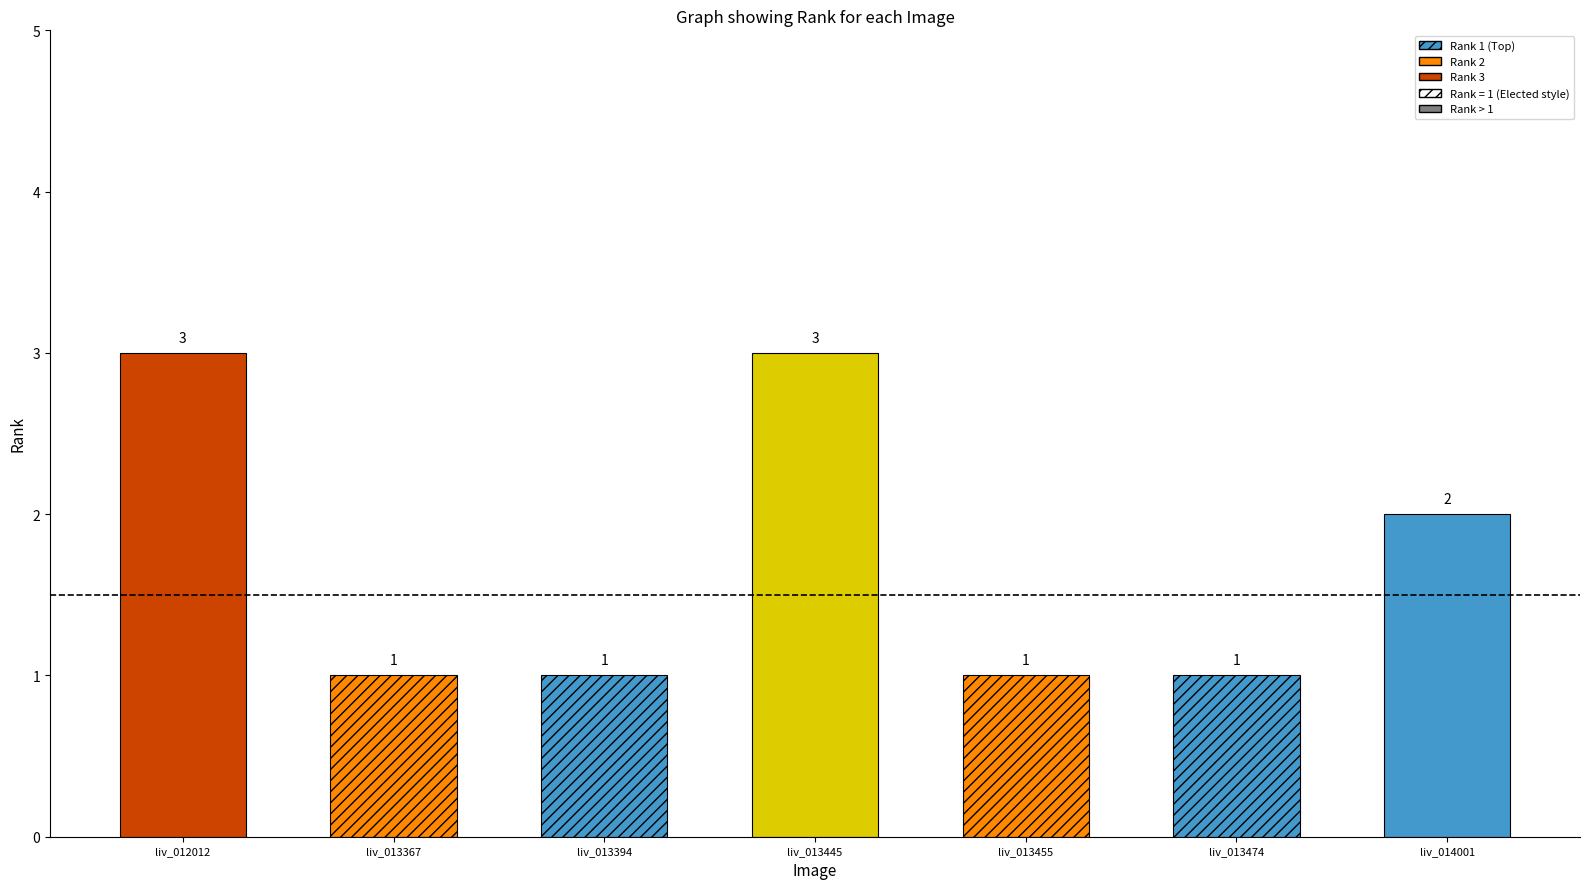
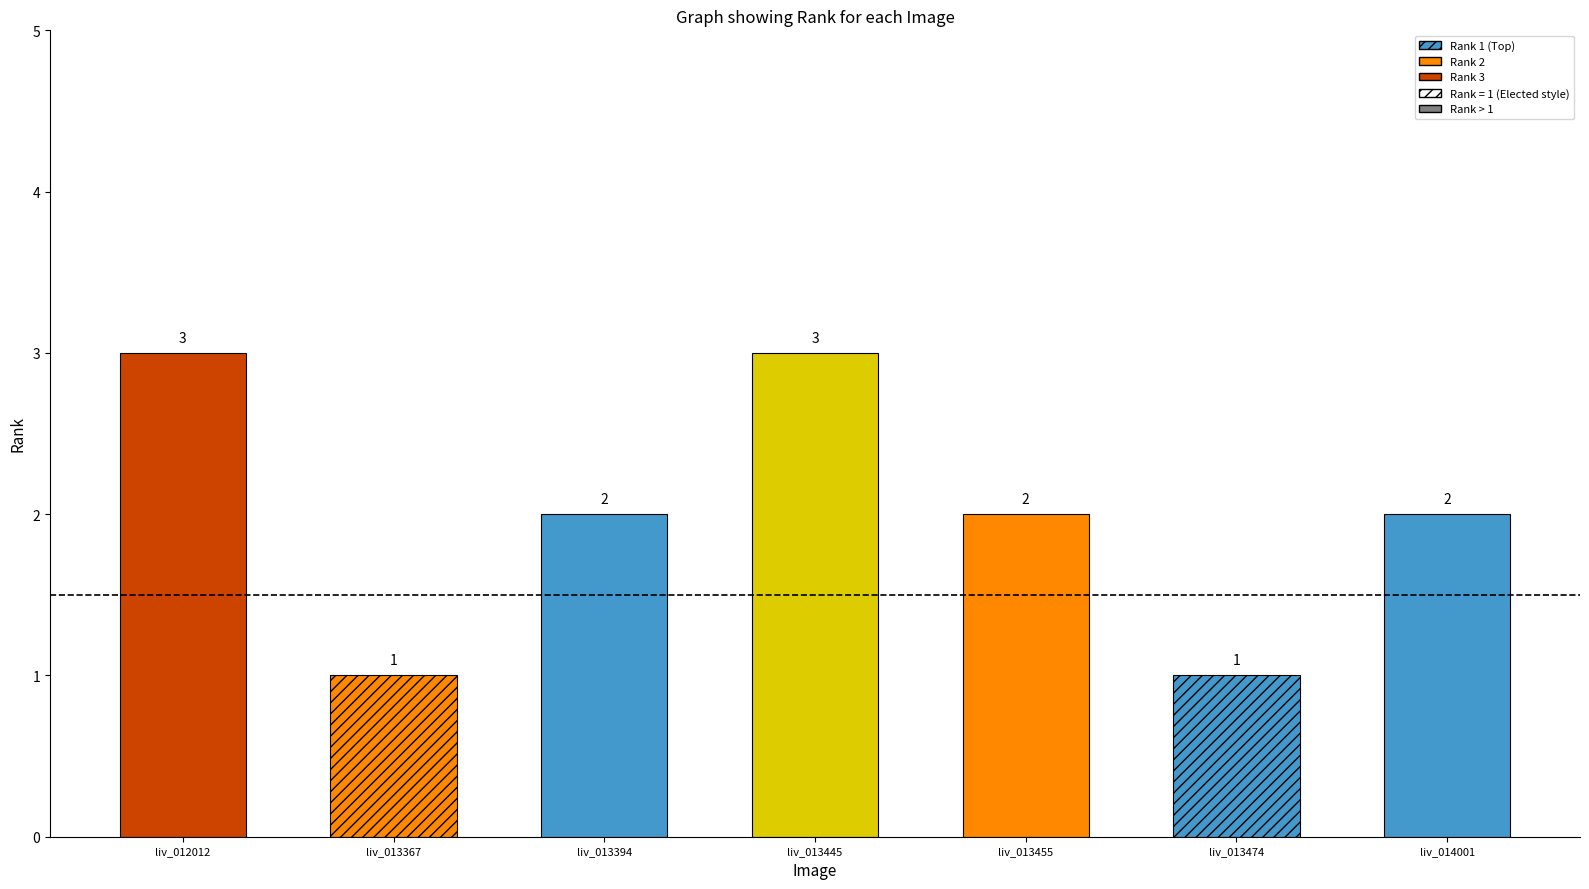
liv_013394: 1 -> 2
liv_013455: 1 -> 2
